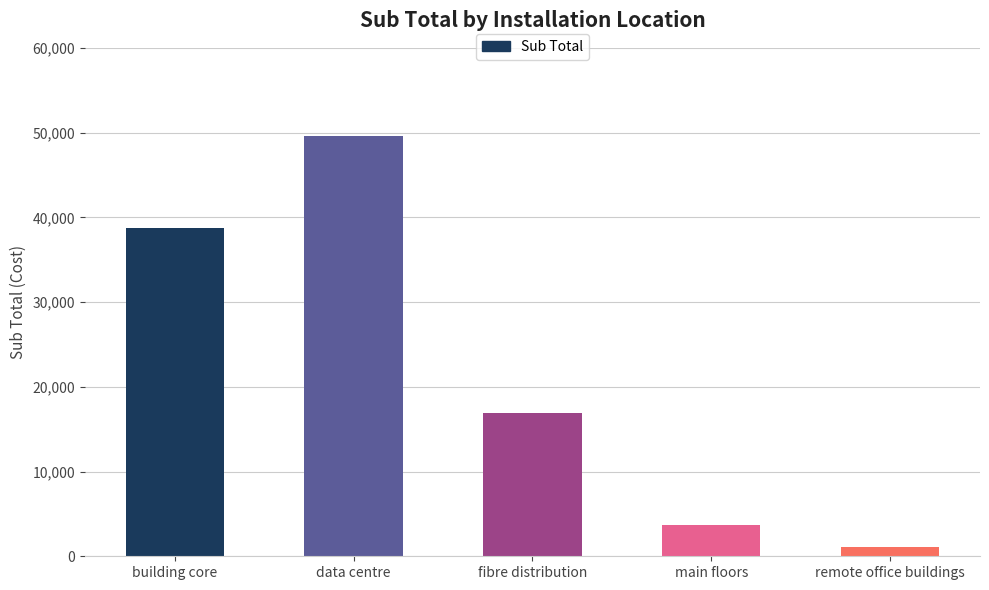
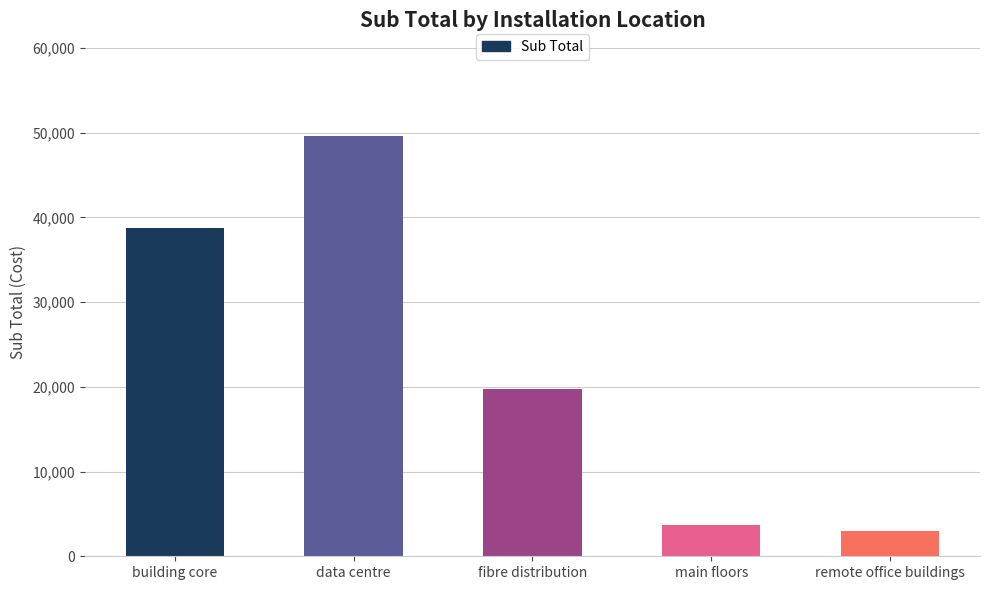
fibre distribution: 17,000 -> 20,000
remote office buildings: 1,000 -> 3,000
